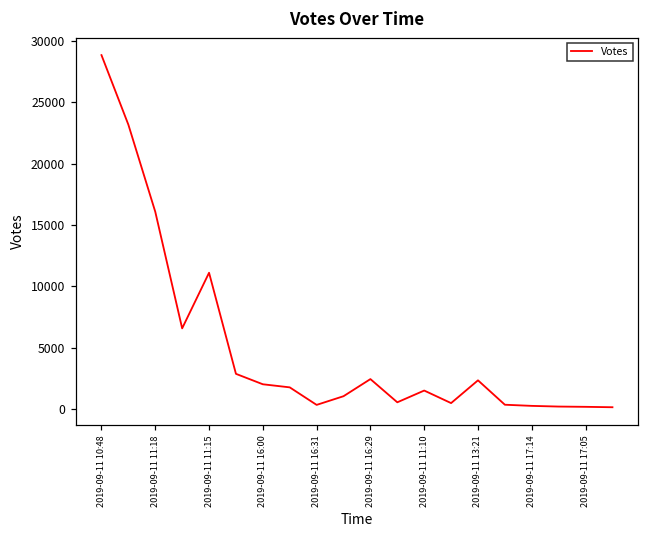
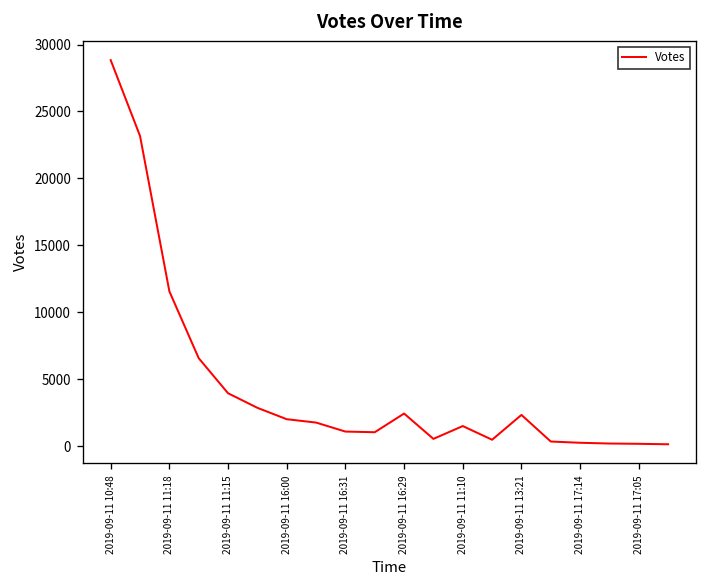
2019-09-11 11:18: 16100 -> 11600
2019-09-11 11:15: 11100 -> 4000
2019-09-11 16:31: 400 -> 1100
